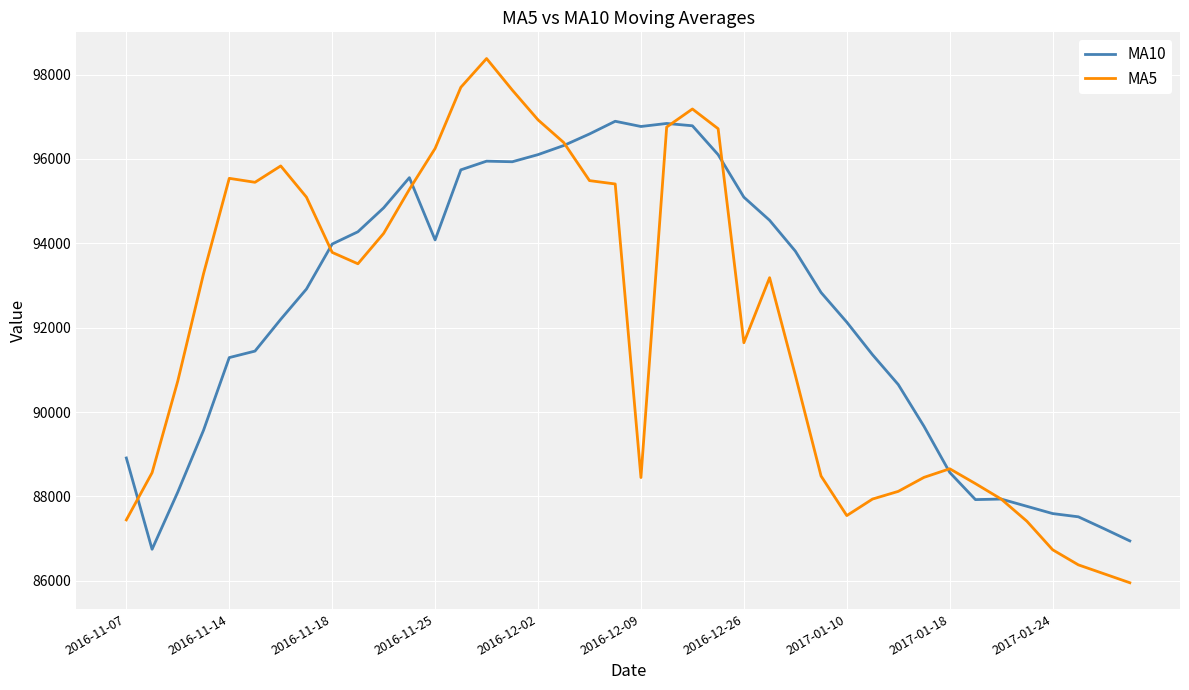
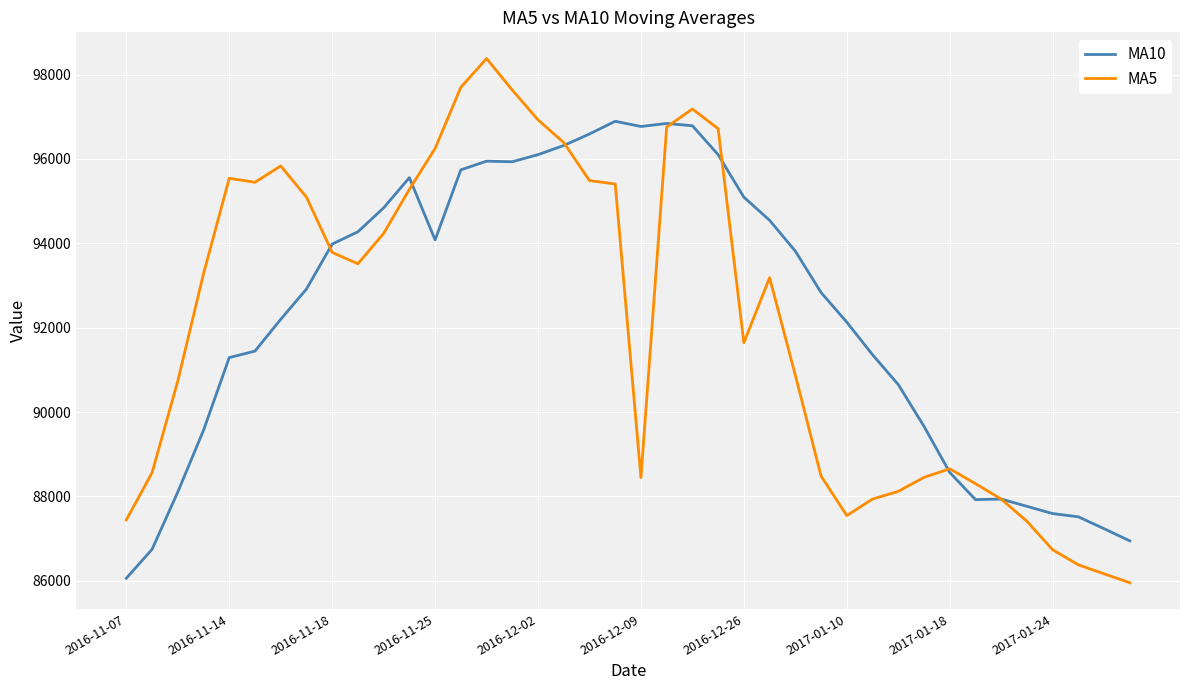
MA10, 2016-11-07: 88900 -> 86100
